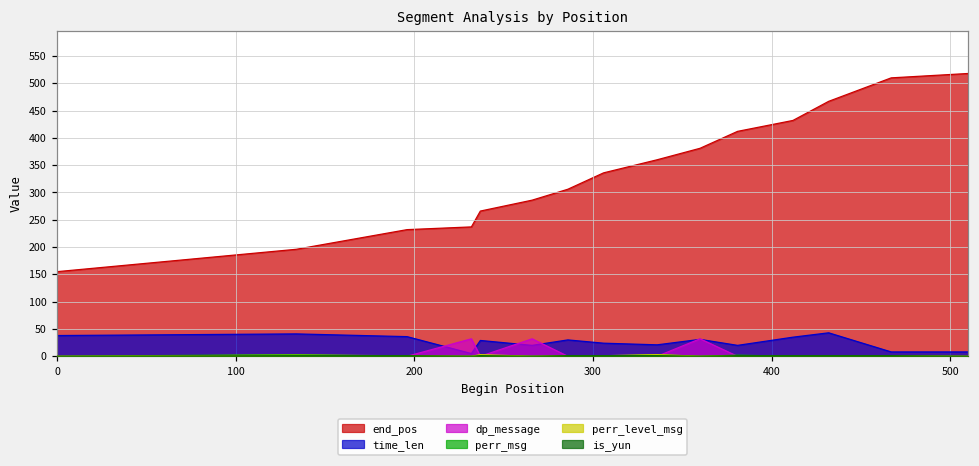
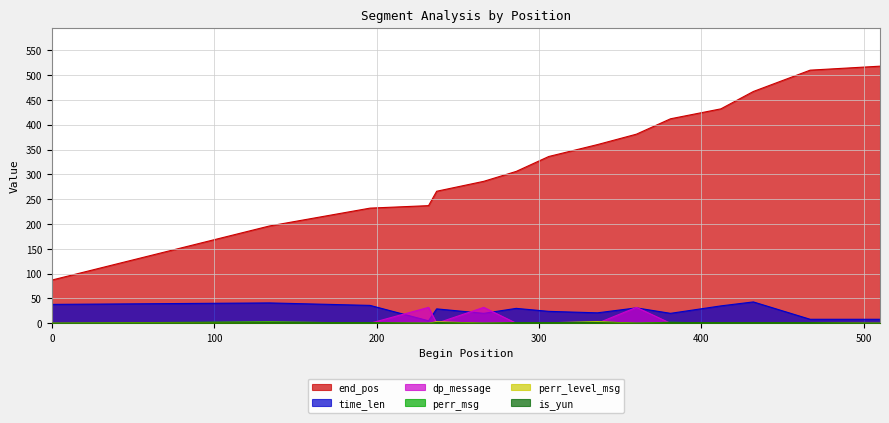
end_pos, 0: 160 -> 90
